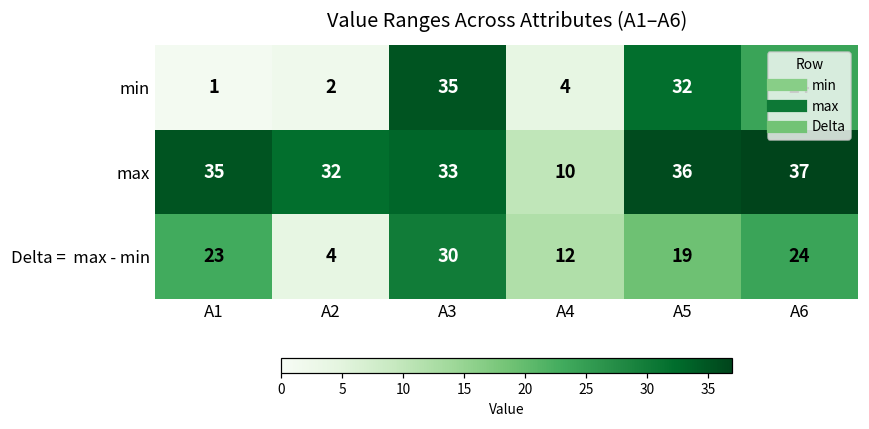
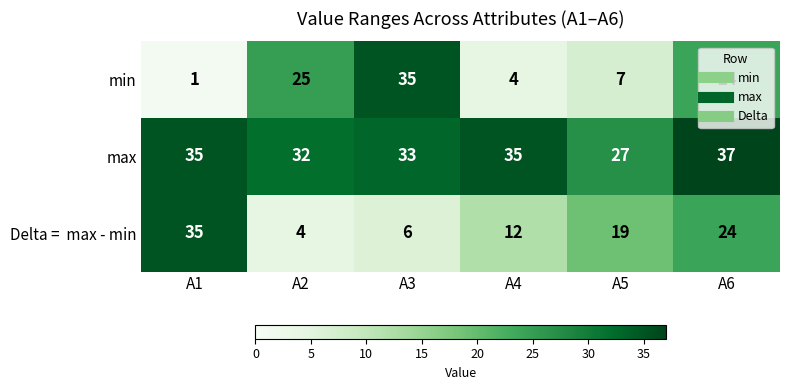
min, A2: 2 -> 25
min, A5: 32 -> 7
max, A4: 10 -> 35
max, A5: 36 -> 27
Delta = max - min, A1: 23 -> 35
Delta = max - min, A3: 30 -> 6
